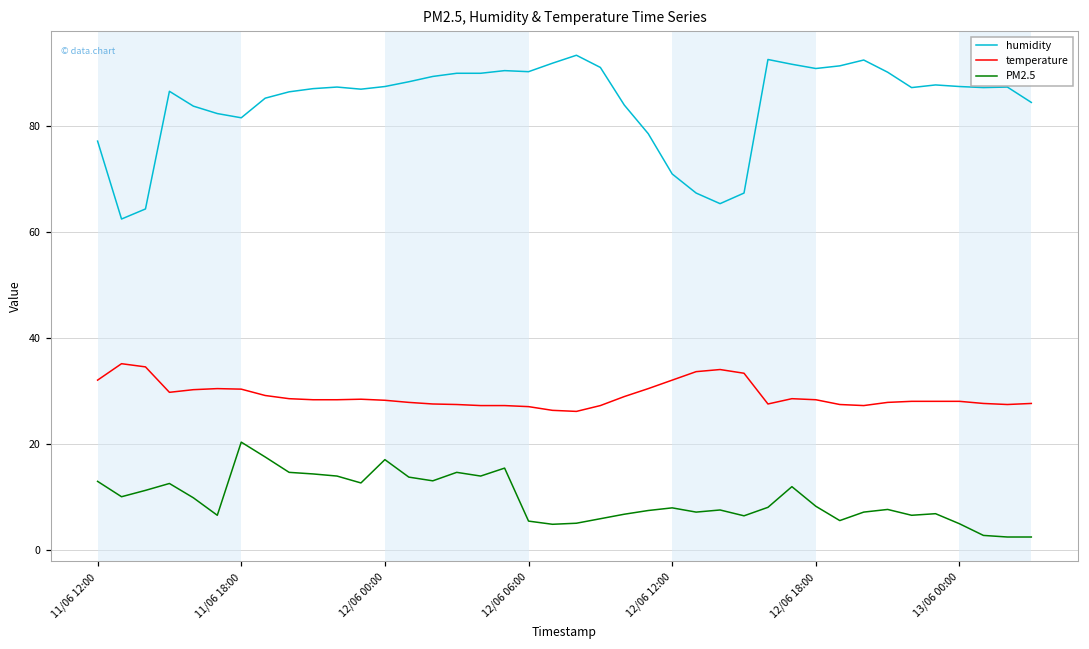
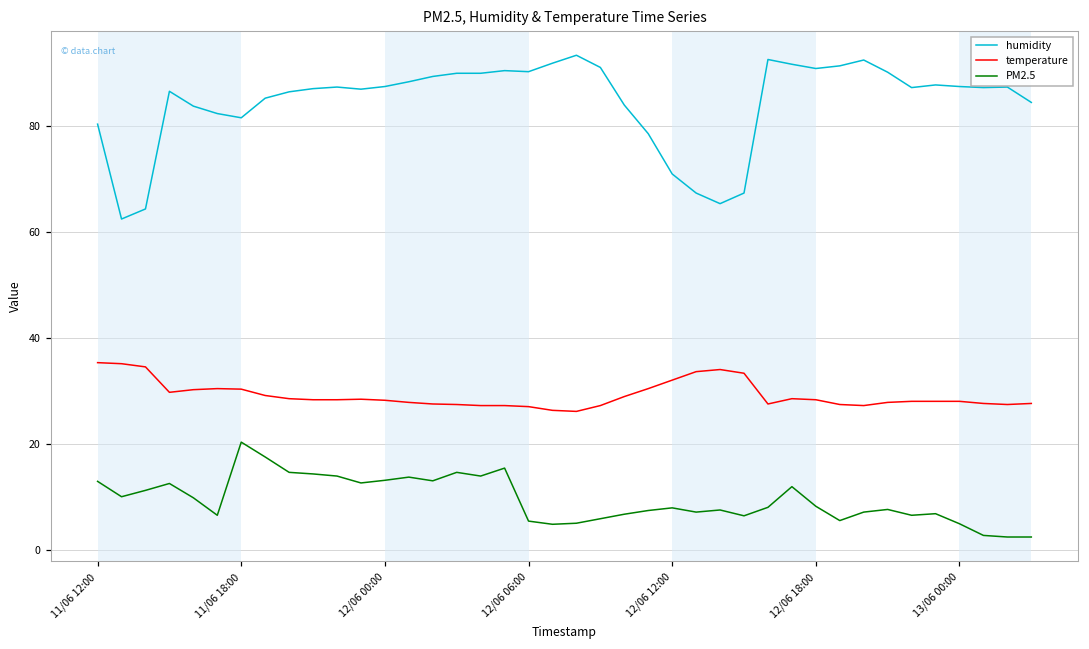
humidity, 11/06 12:00: 77 -> 80
temperature, 11/06 12:00: 32 -> 35
PM2.5, 12/06 00:00: 17 -> 13
